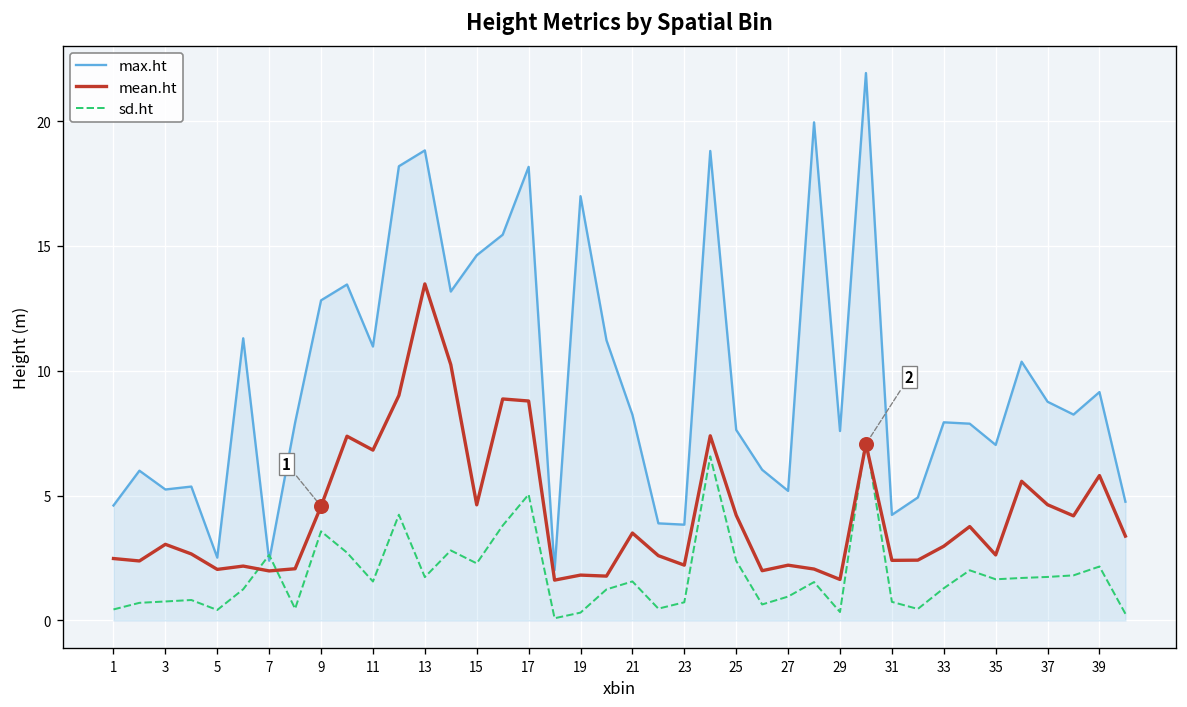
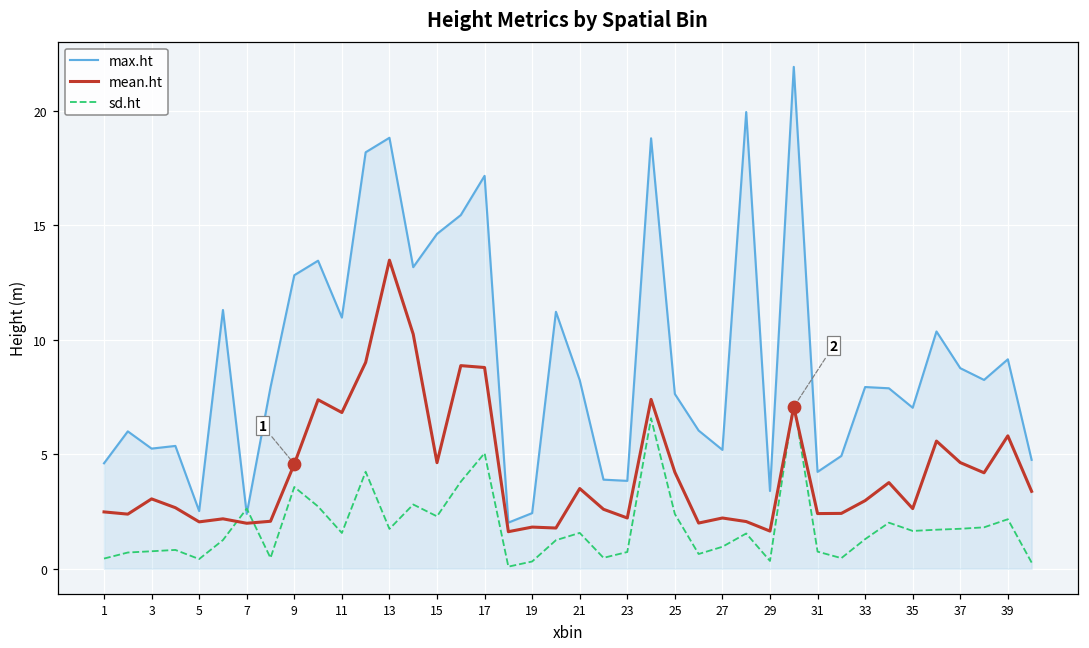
max.ht, 17: 18.2 -> 17.2
max.ht, 19: 17.0 -> 2.4
max.ht, 29: 7.6 -> 3.4
